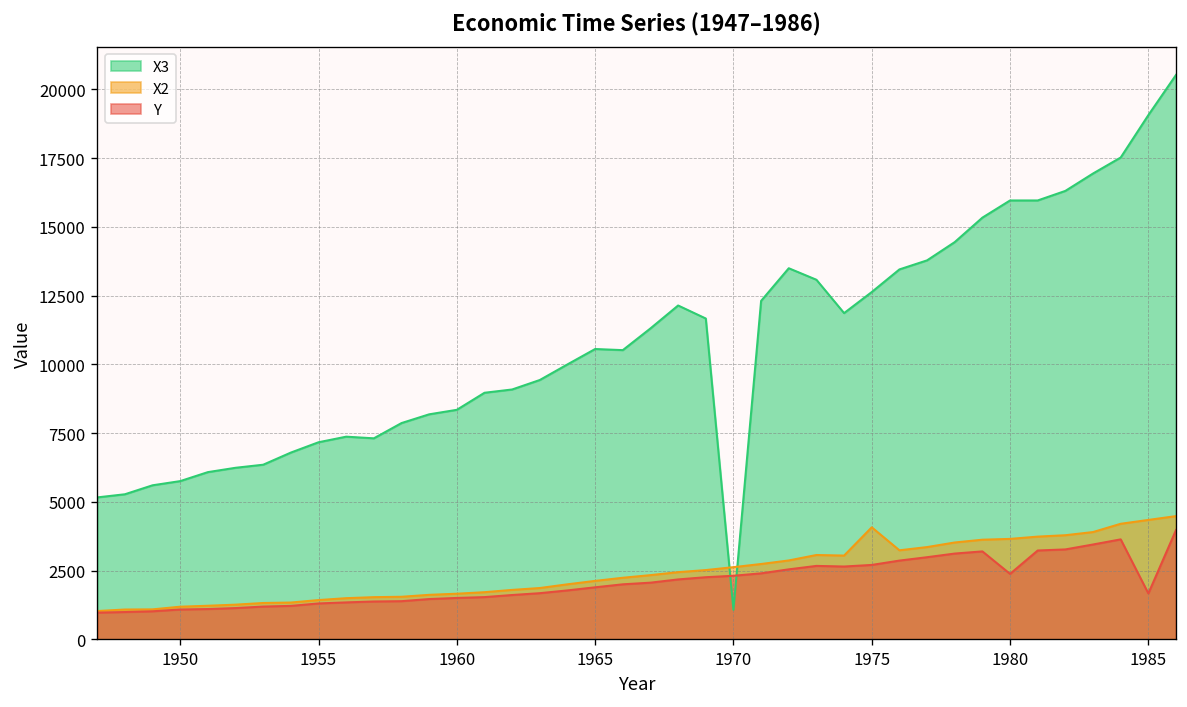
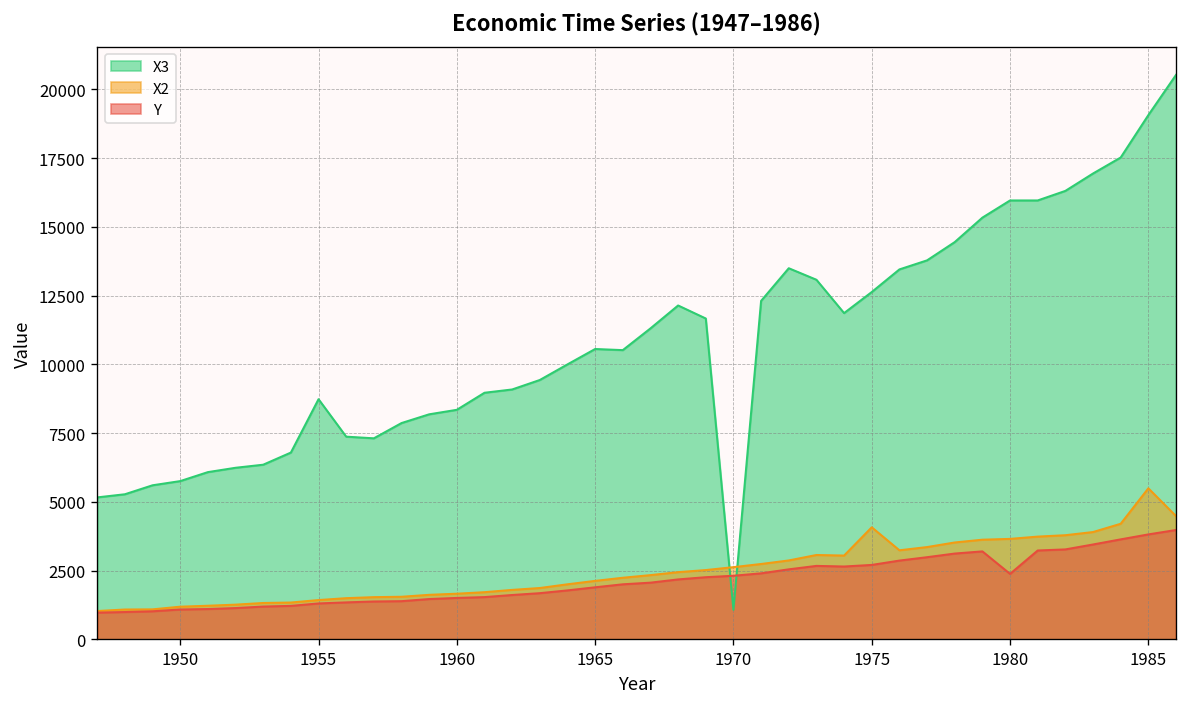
X3, 1955: 7200 -> 8700
X2, 1985: 4300 -> 5500
Y, 1985: 1700 -> 3800
